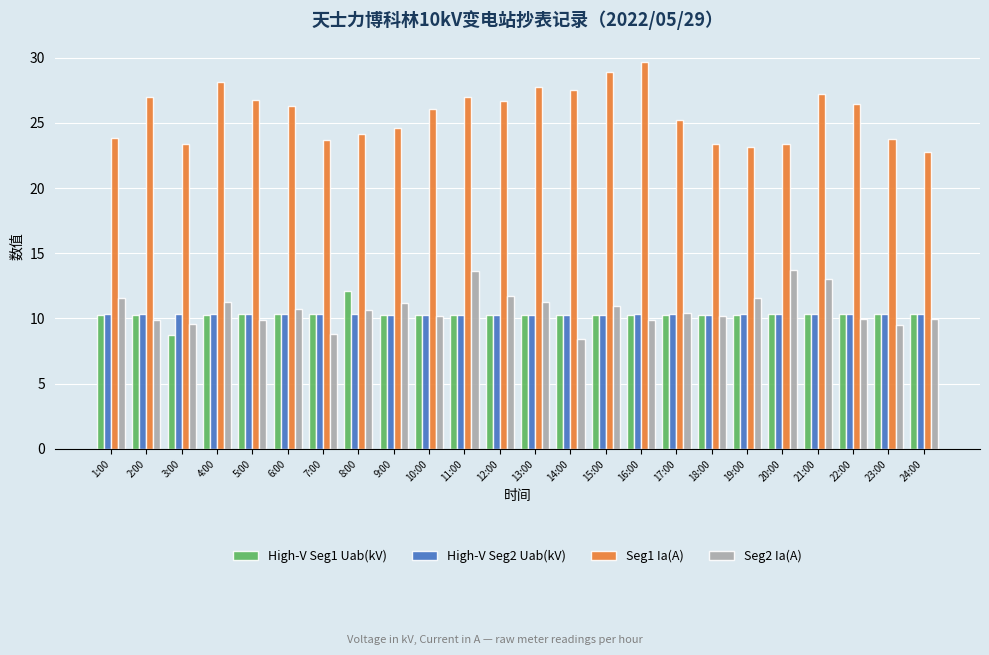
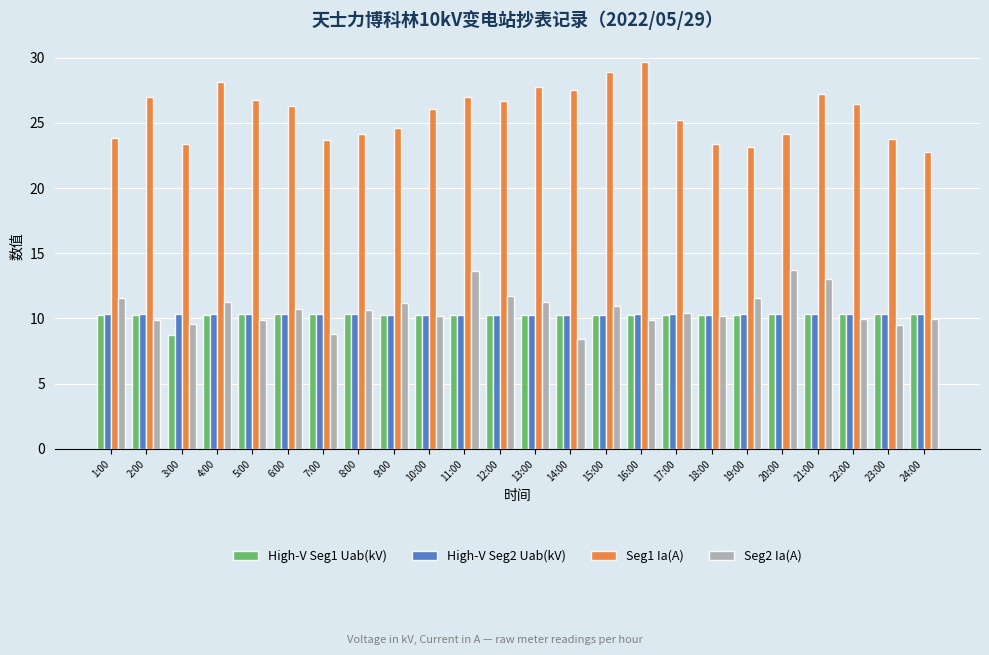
High-V Seg1 Uab(kV), 8:00: 12.1 -> 10.3
Seg1 Ia(A), 20:00: 23.4 -> 24.2
